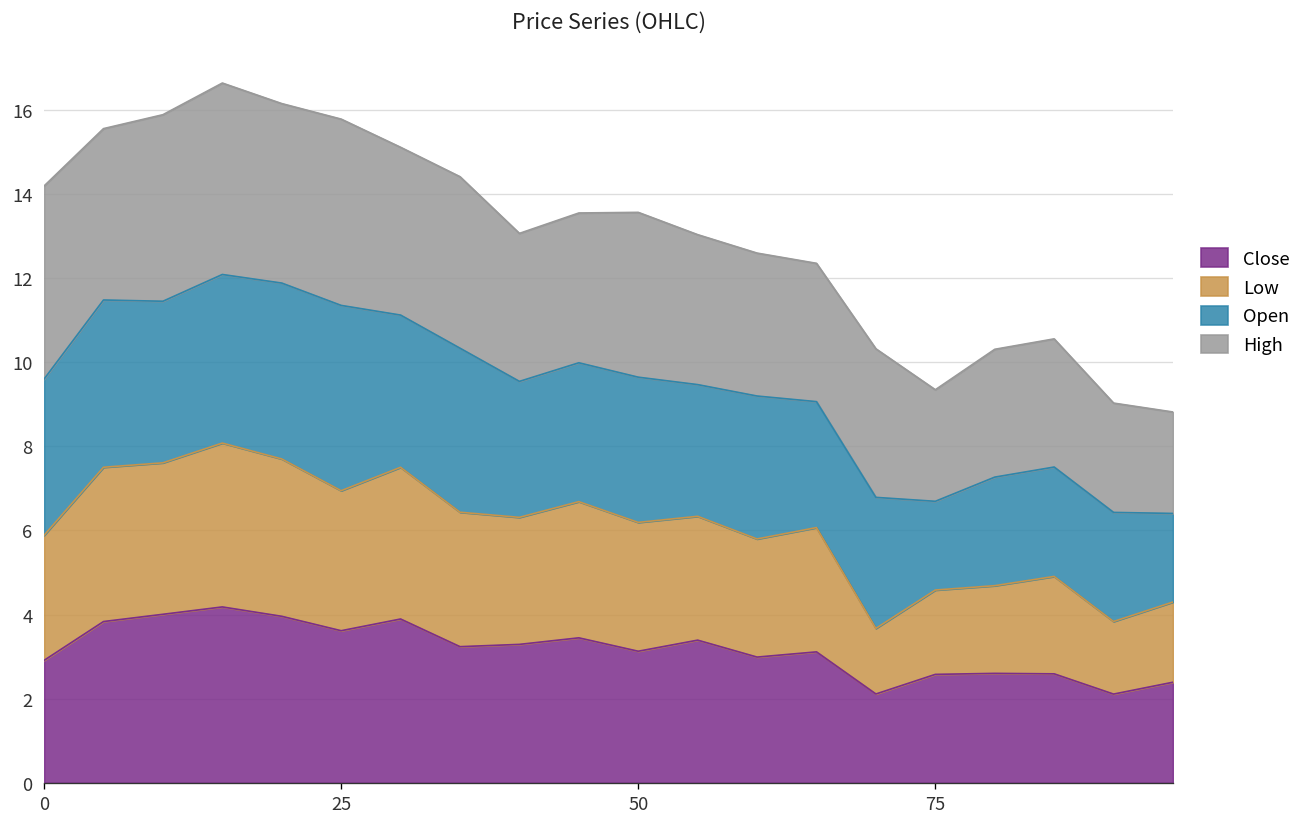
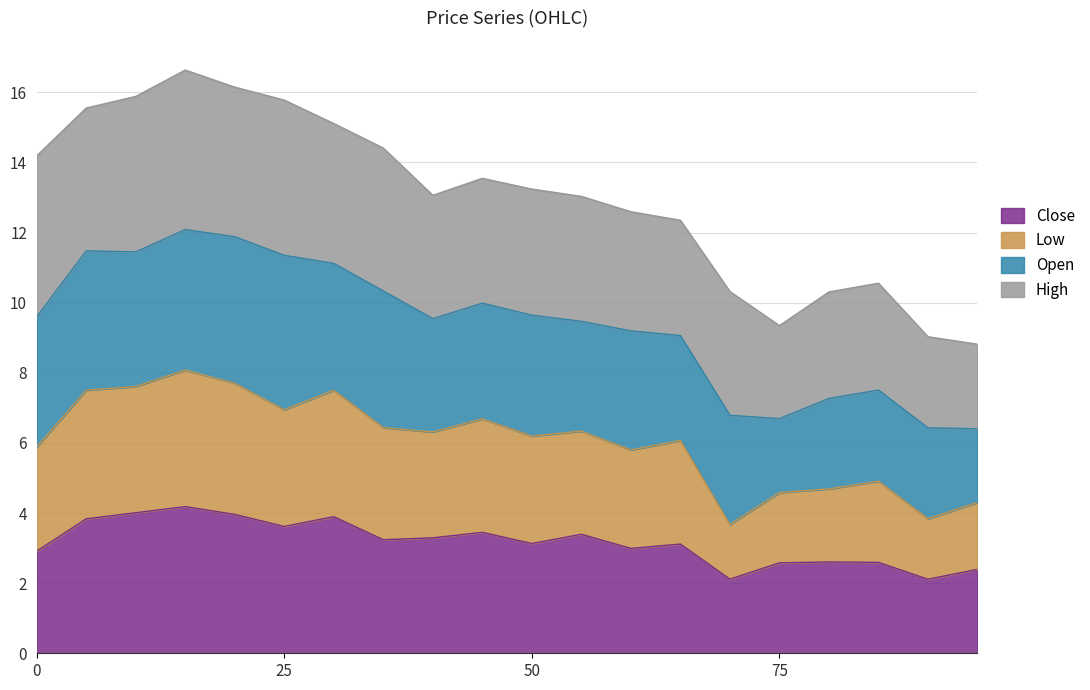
High, 50: 3.9 -> 3.6
